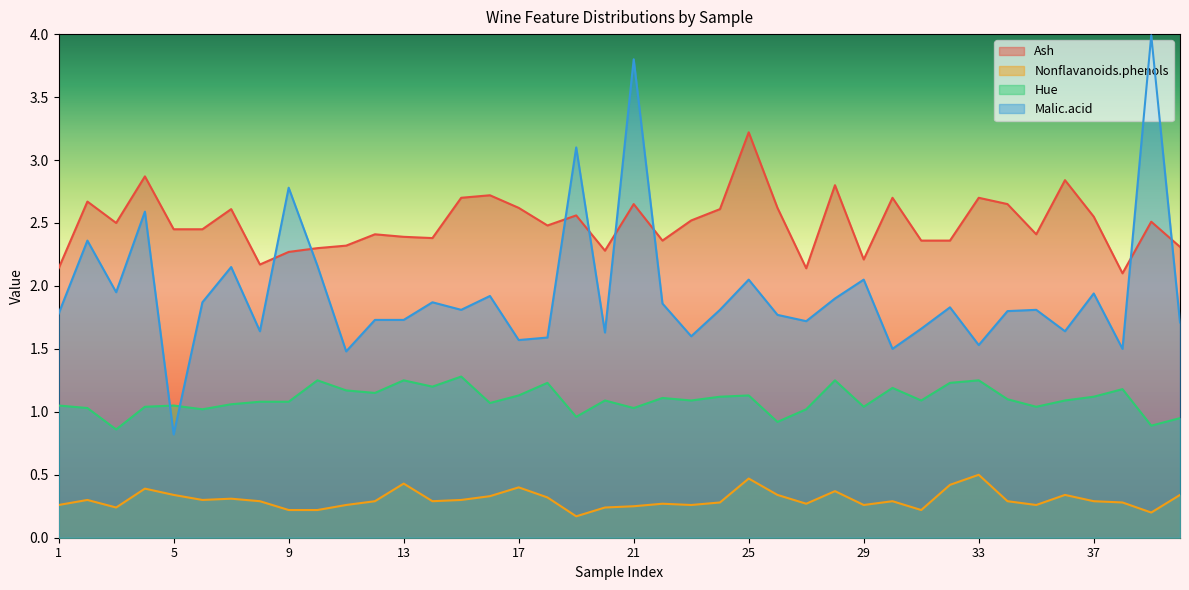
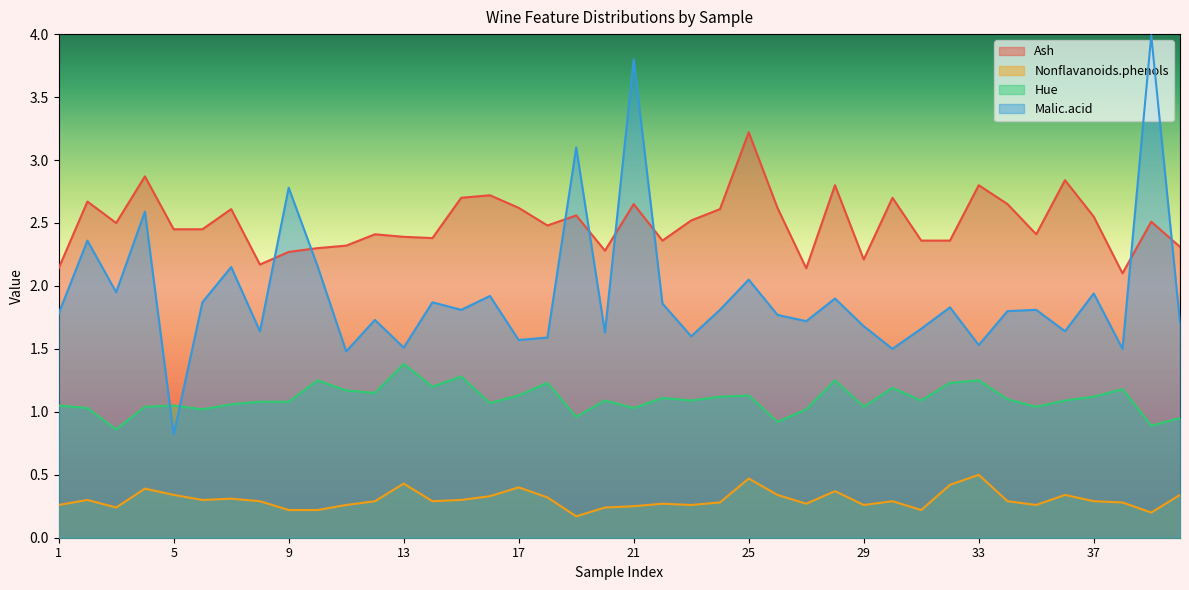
Hue, 13: 1.25 -> 1.38
Malic.acid, 13: 1.73 -> 1.51
Malic.acid, 29: 2.05 -> 1.68
Ash, 33: 2.7 -> 2.8
